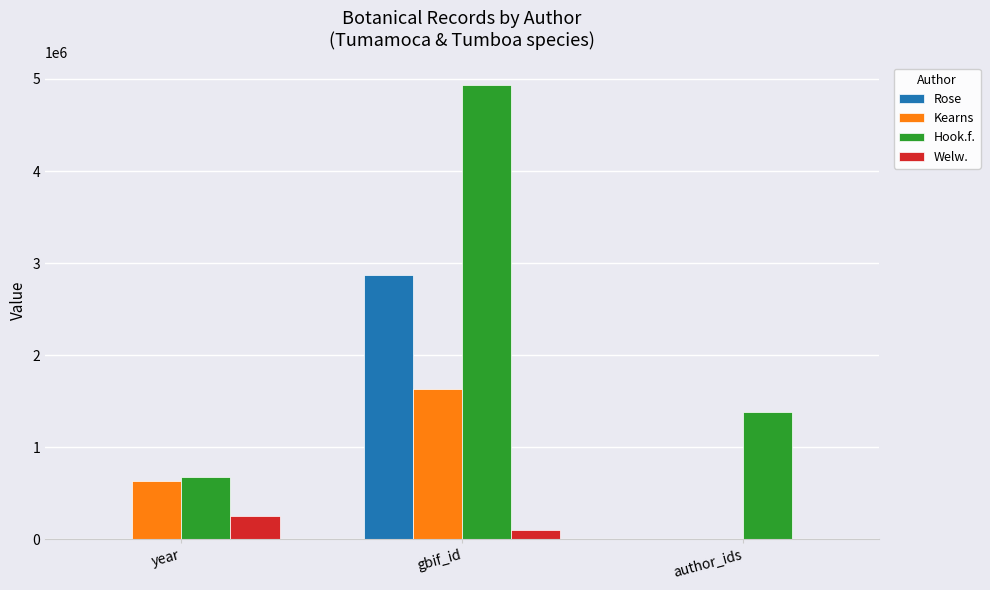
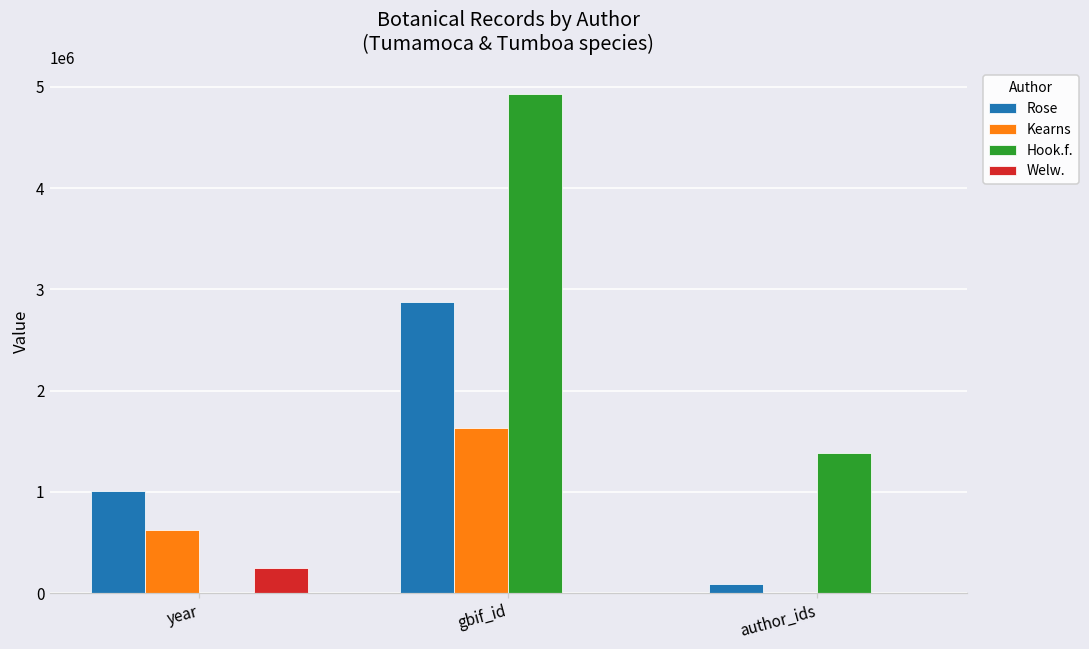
Rose, year: 0 -> 1000000
Hook.f., year: 700000 -> 0
Welw., gbif_id: 100000 -> 0
Rose, author_ids: 0 -> 100000
